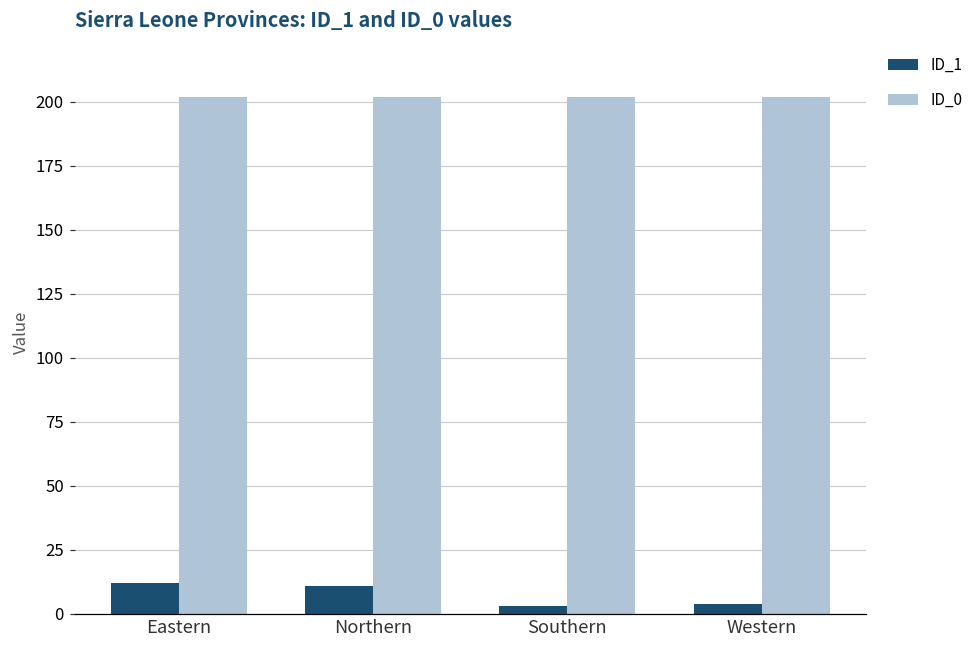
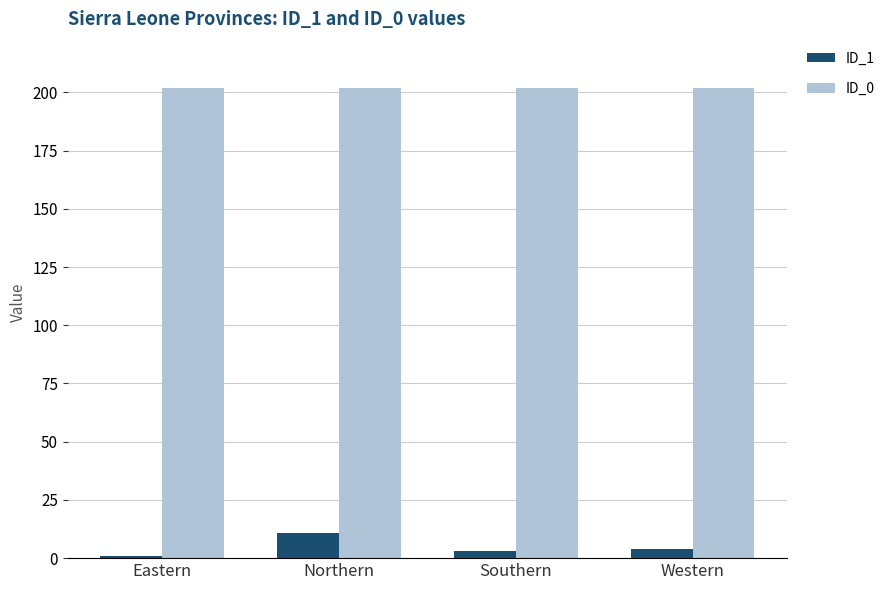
ID_1, Eastern: 12 -> 1
